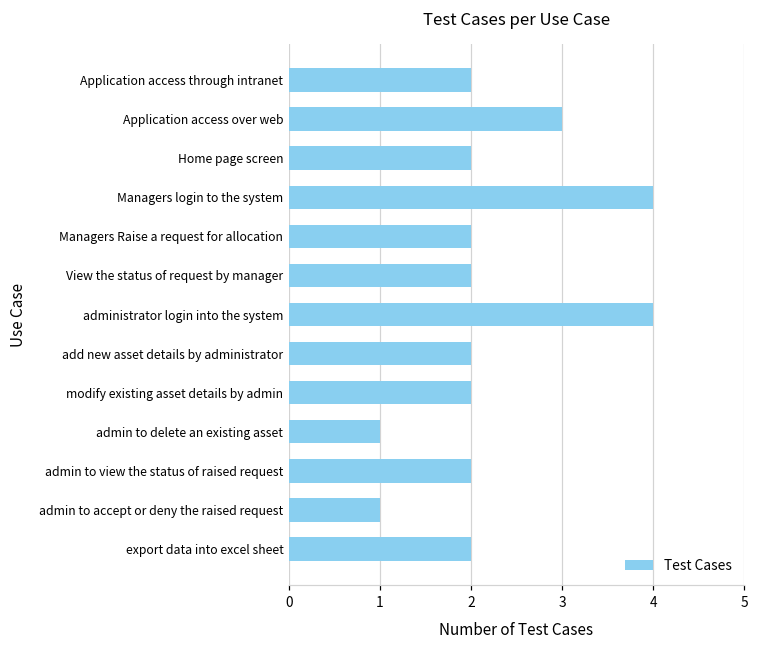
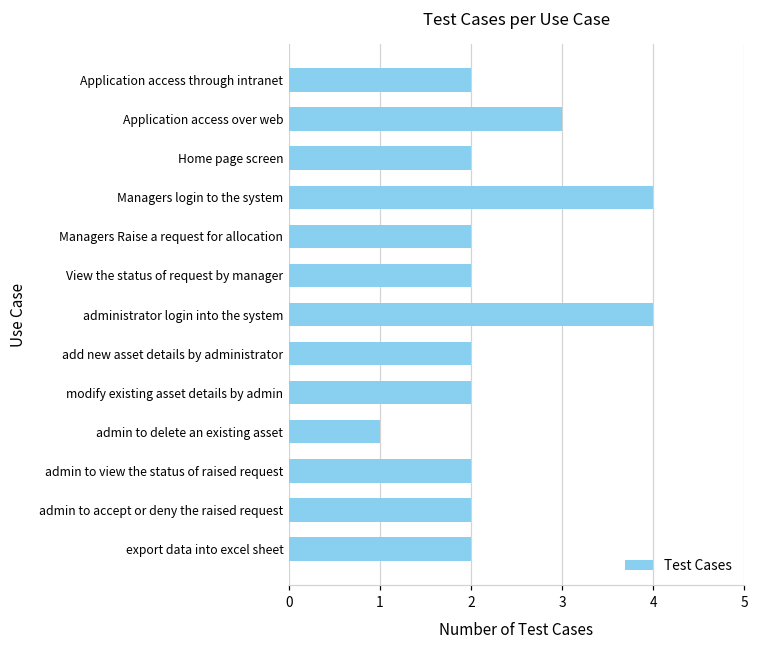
admin to accept or deny the raised request: 1 -> 2
